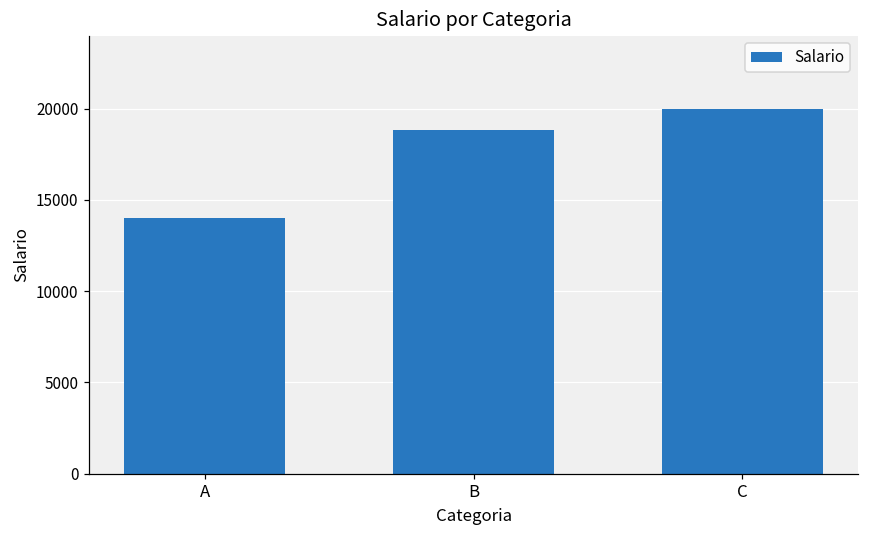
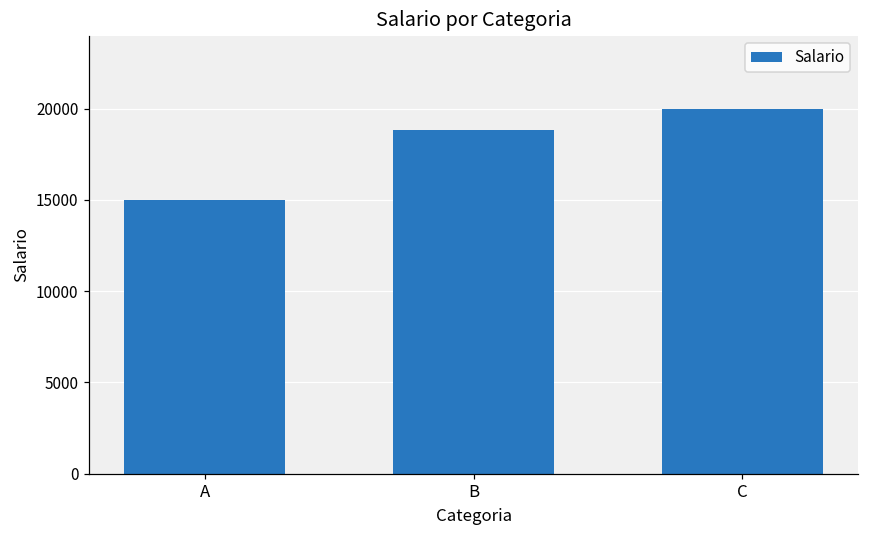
A: 14000 -> 15000
